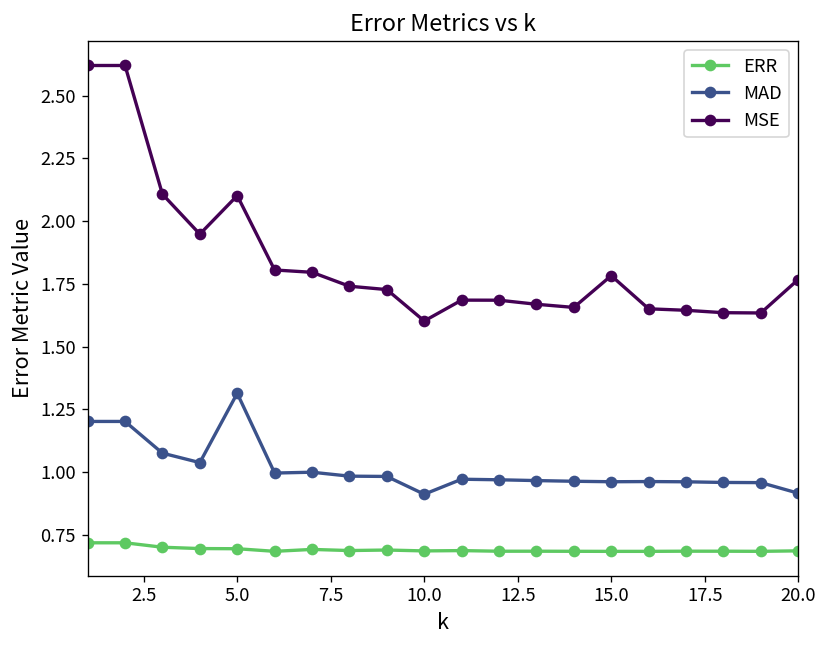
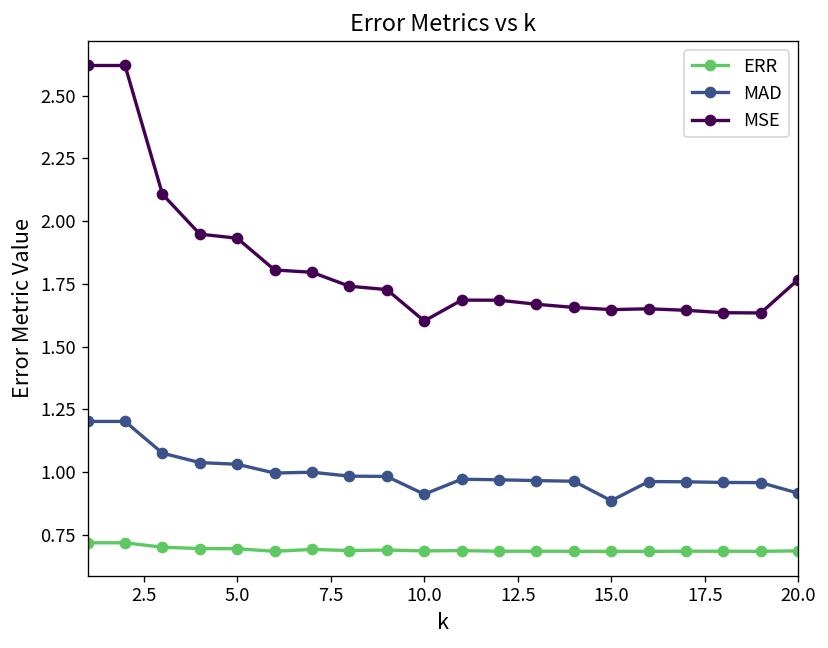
MAD, 5.0: 1.31 -> 1.03
MSE, 5.0: 2.10 -> 1.93
MAD, 15.0: 0.96 -> 0.89
MSE, 15.0: 1.78 -> 1.65
